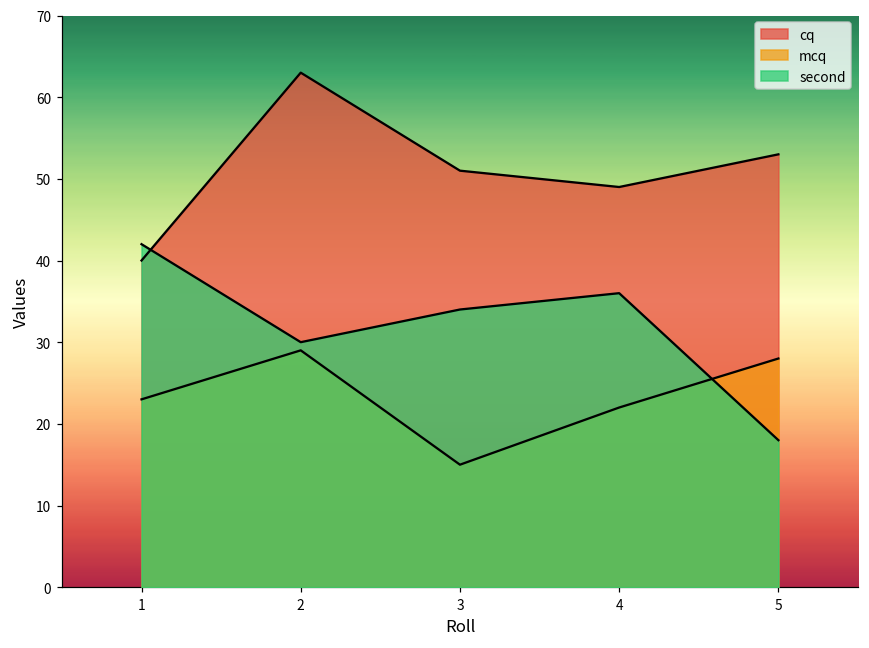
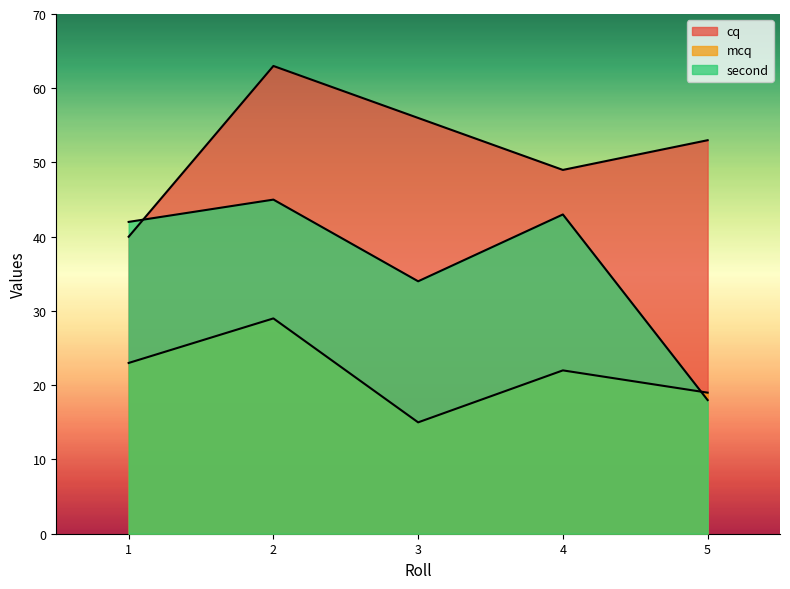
second, 2: 30 -> 45
cq, 3: 51 -> 56
second, 4: 36 -> 43
mcq, 5: 28 -> 19
